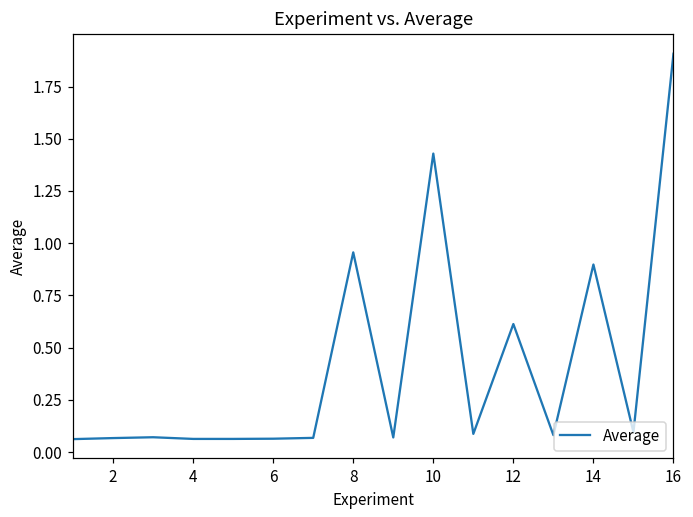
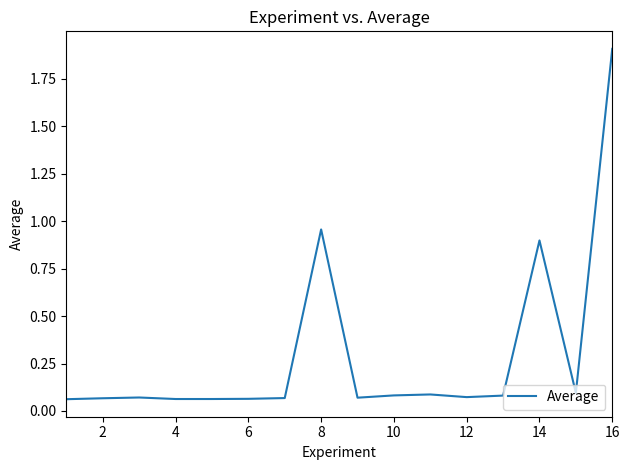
10: 1.43 -> 0.08
12: 0.61 -> 0.07
